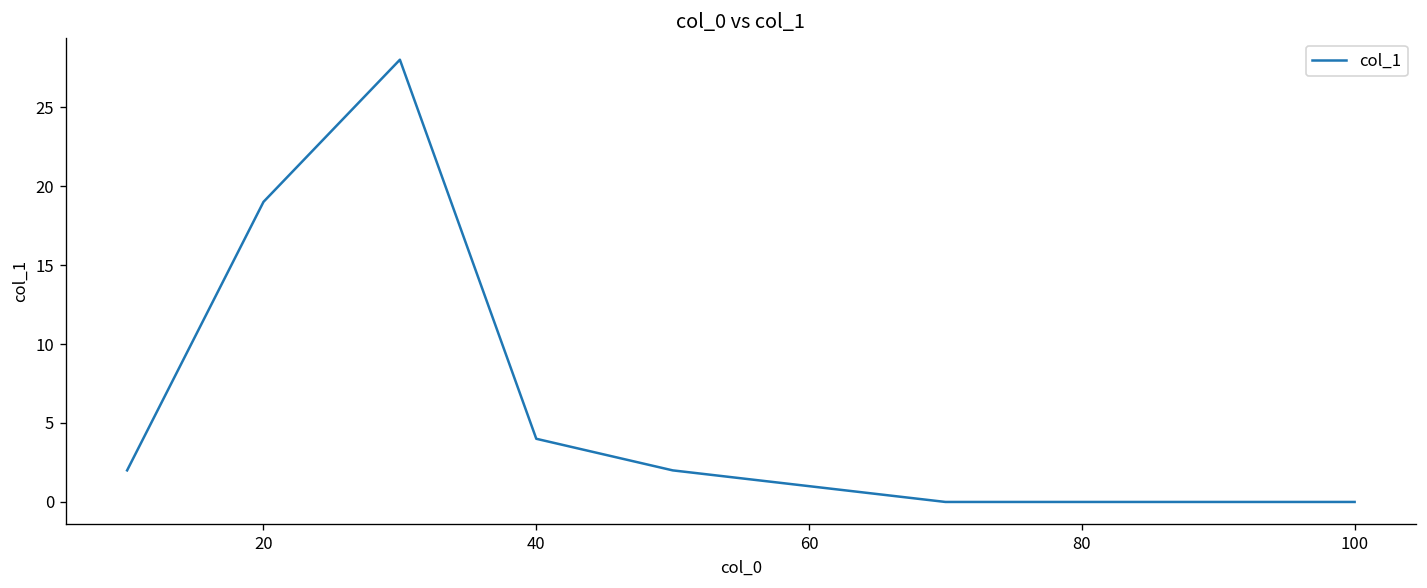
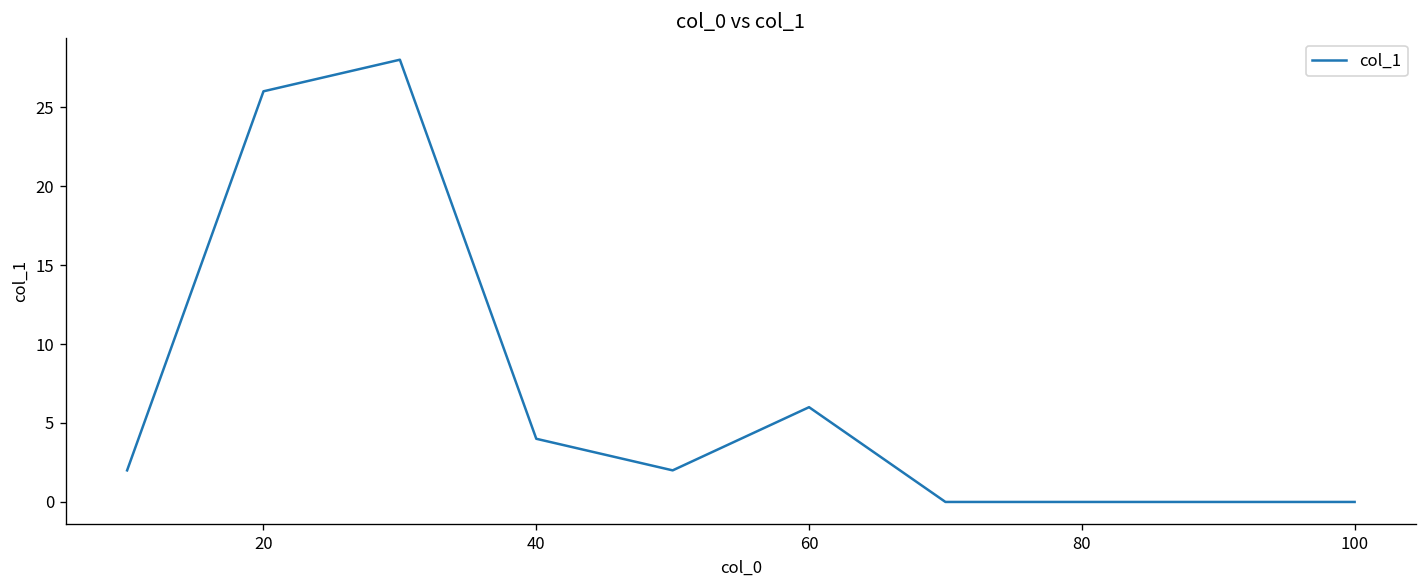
20: 19 -> 26
60: 1 -> 6
